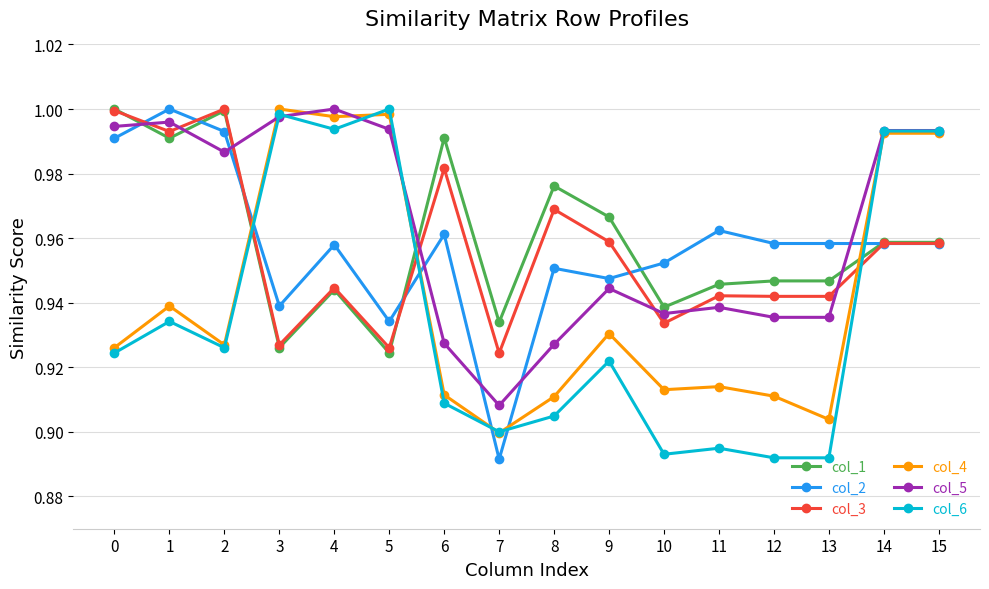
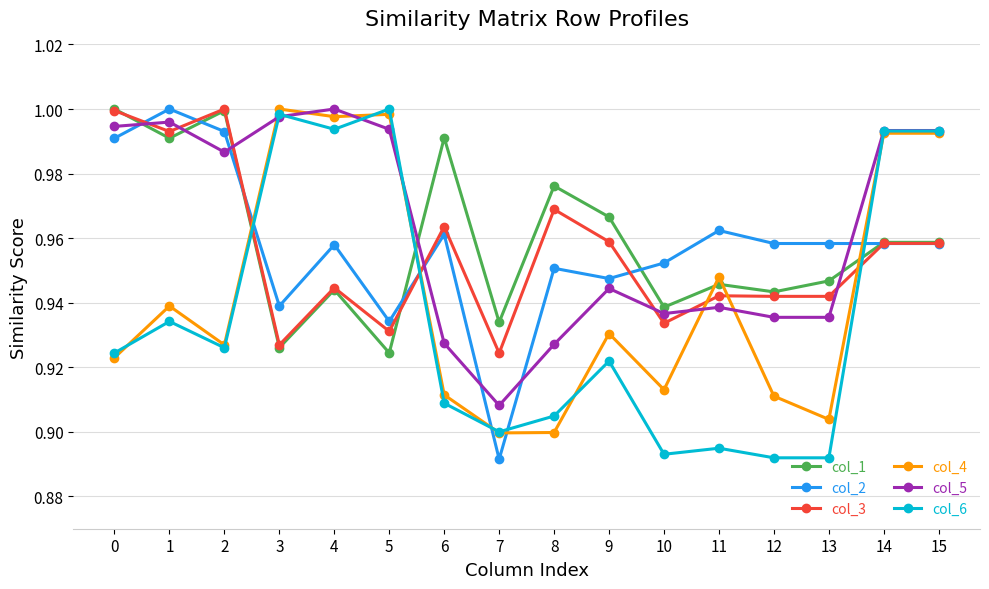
col_4, 0: 0.926 -> 0.923
col_3, 5: 0.926 -> 0.931
col_3, 6: 0.982 -> 0.964
col_4, 8: 0.911 -> 0.900
col_4, 11: 0.914 -> 0.948
col_1, 12: 0.947 -> 0.943
